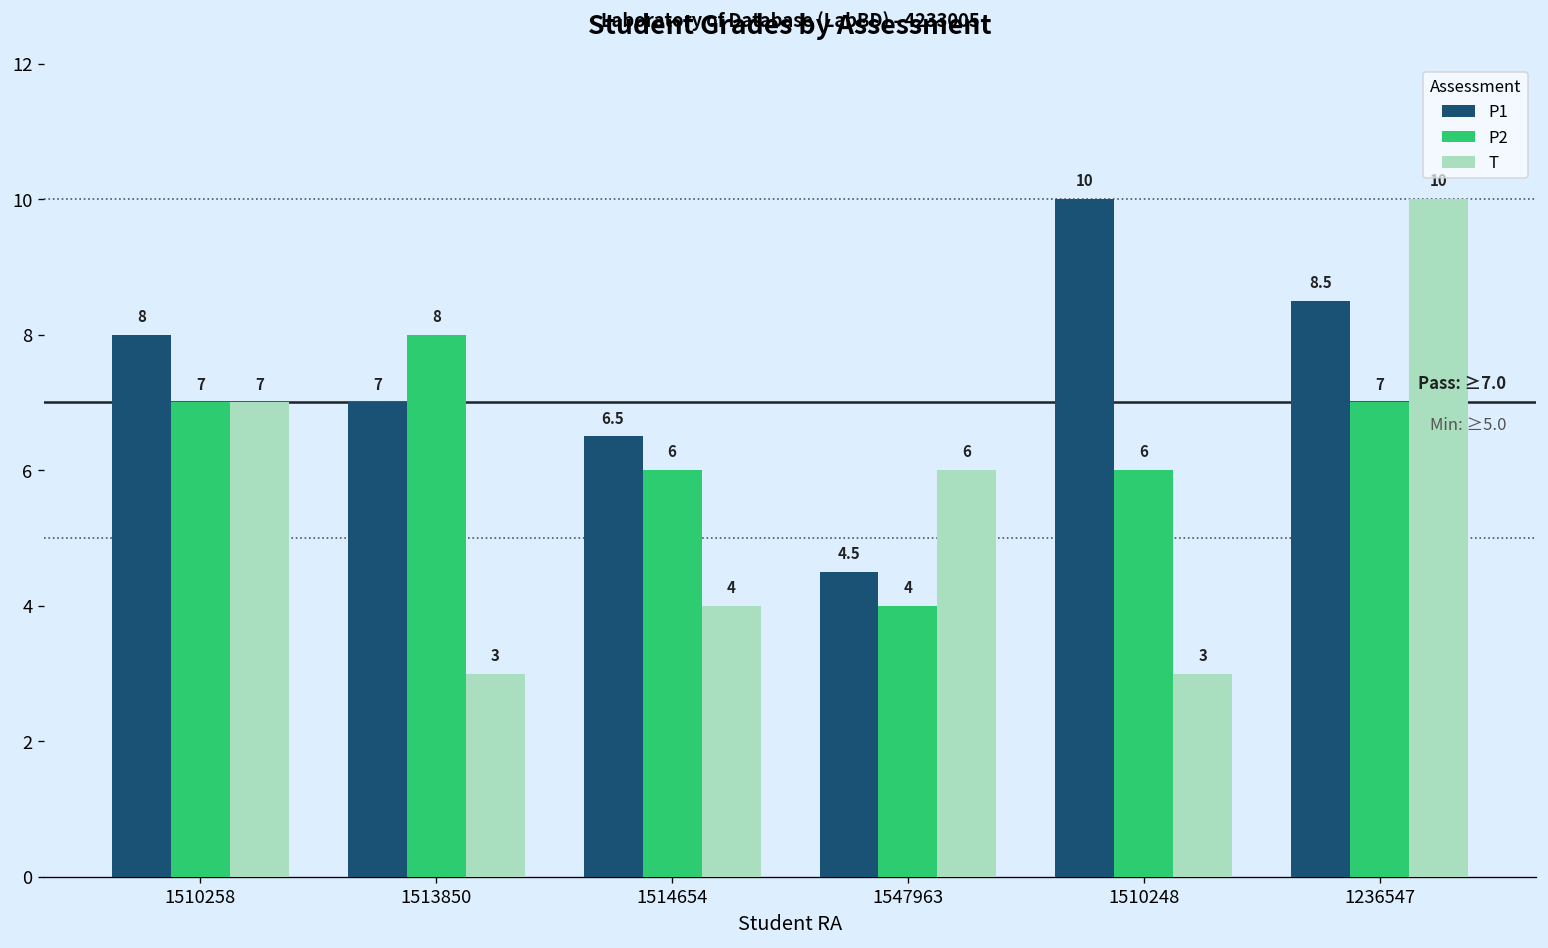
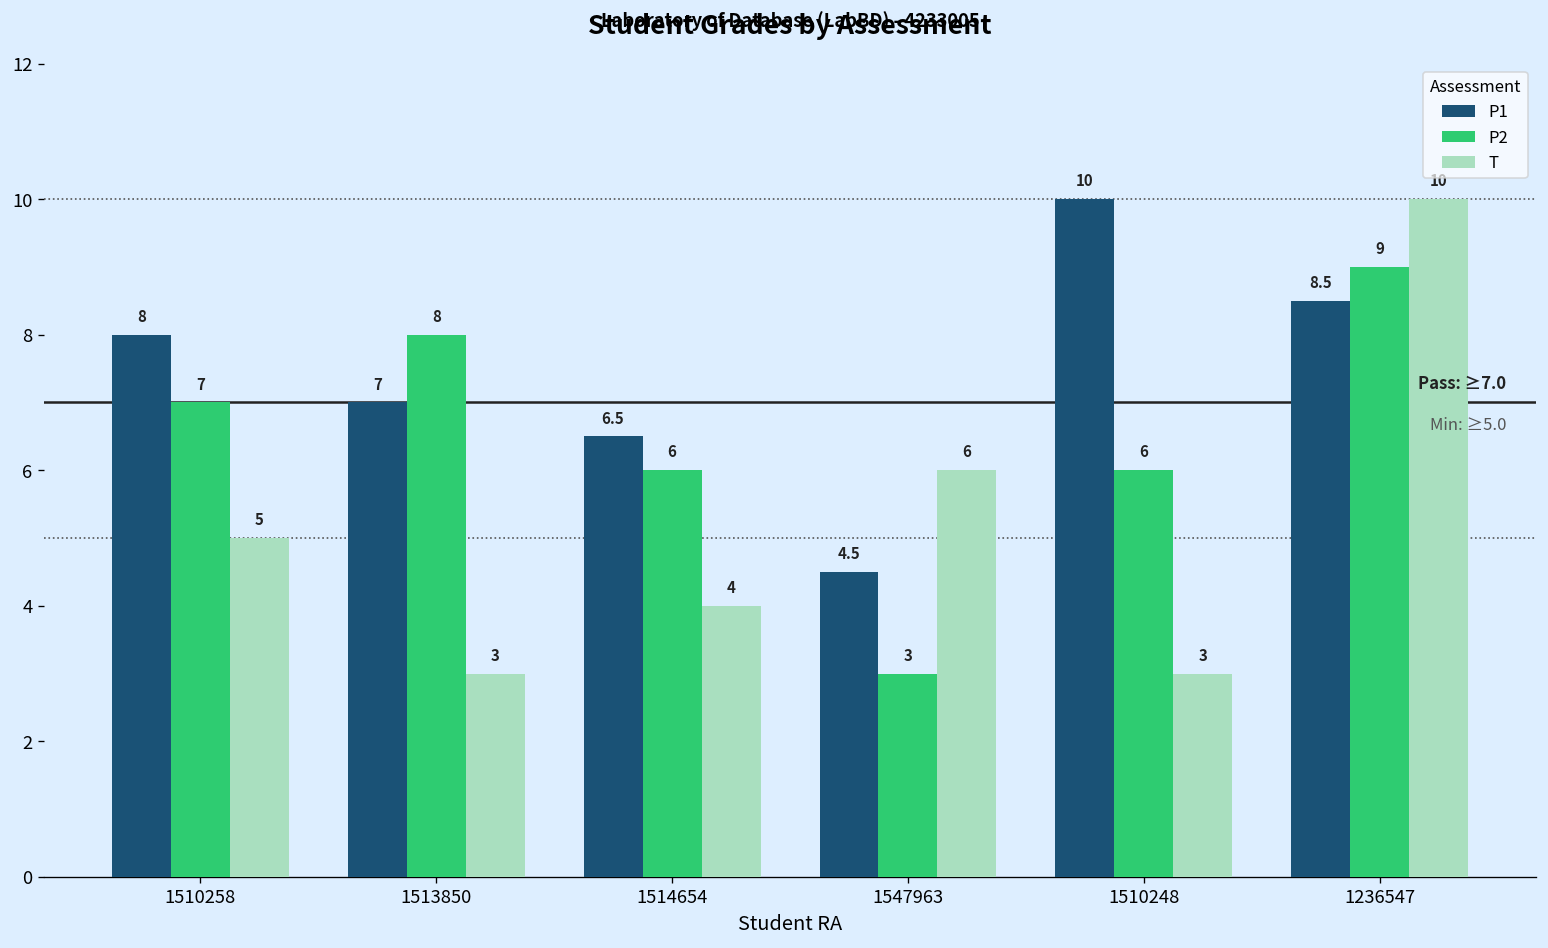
T, 1510258: 7 -> 5
P2, 1547963: 4 -> 3
P2, 1236547: 7 -> 9
